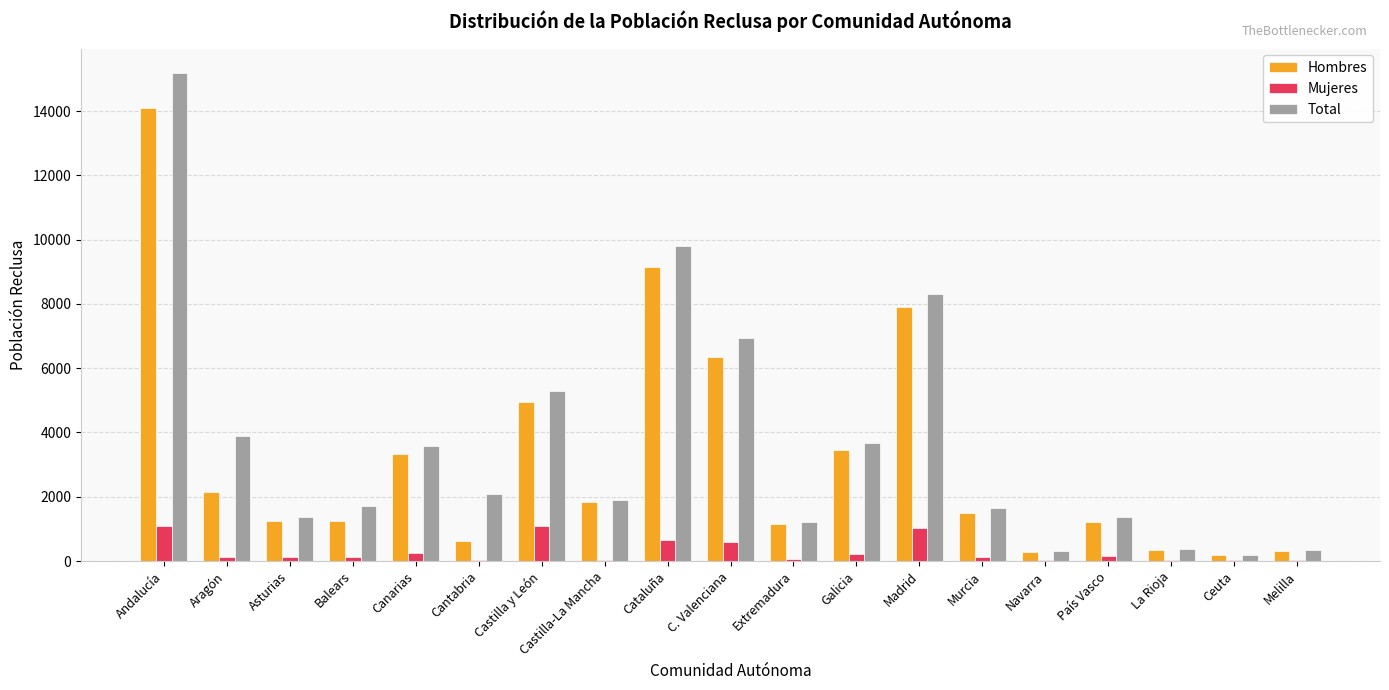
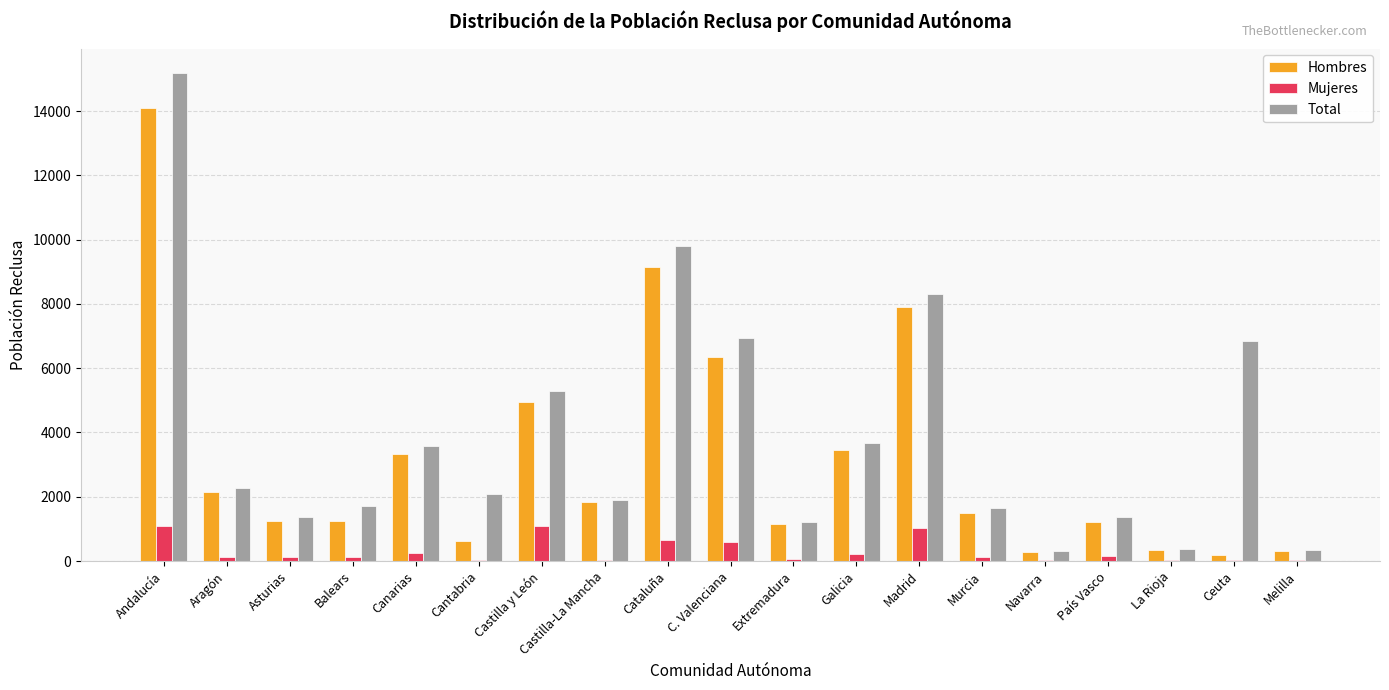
Total, Aragón: 3900 -> 2300
Total, Ceuta: 200 -> 6800
